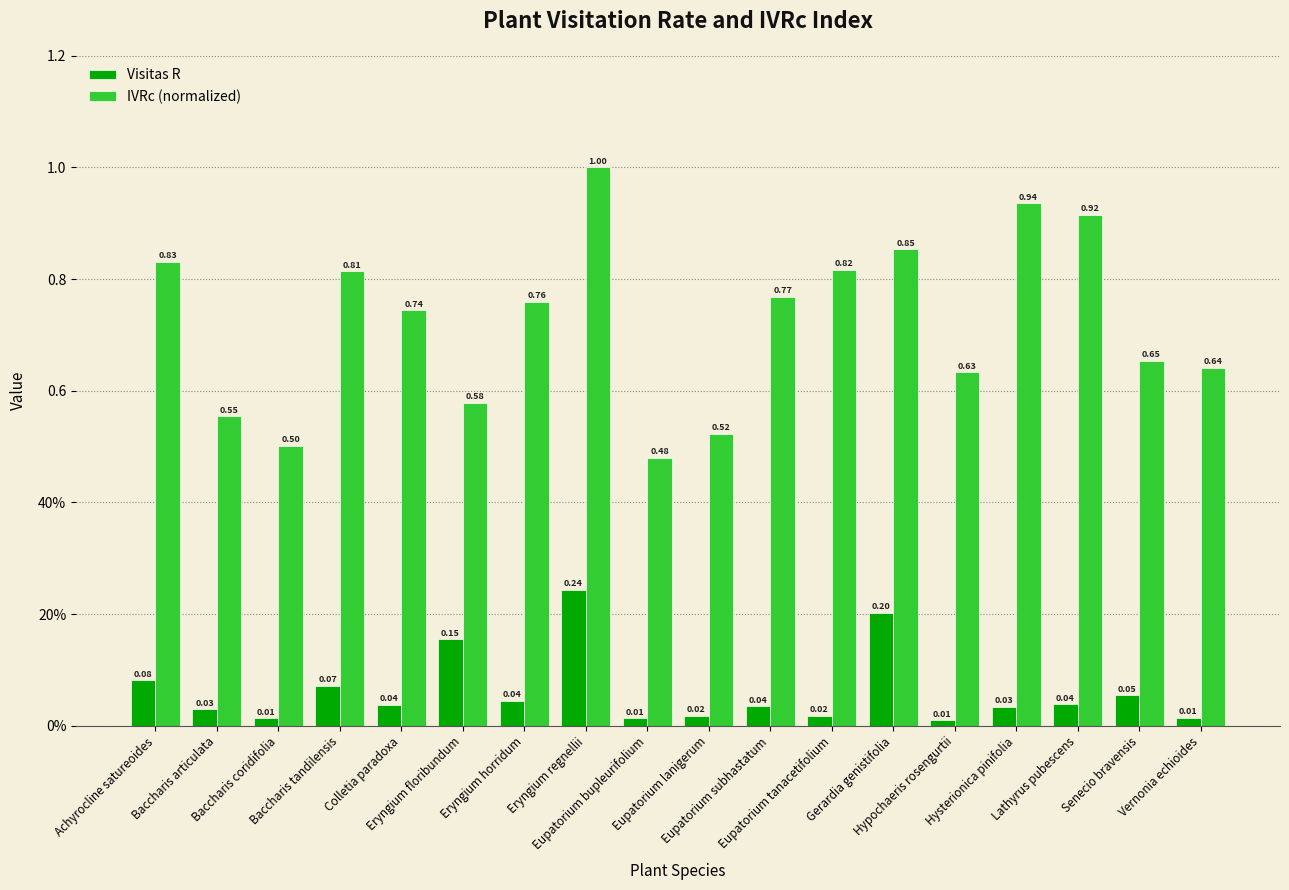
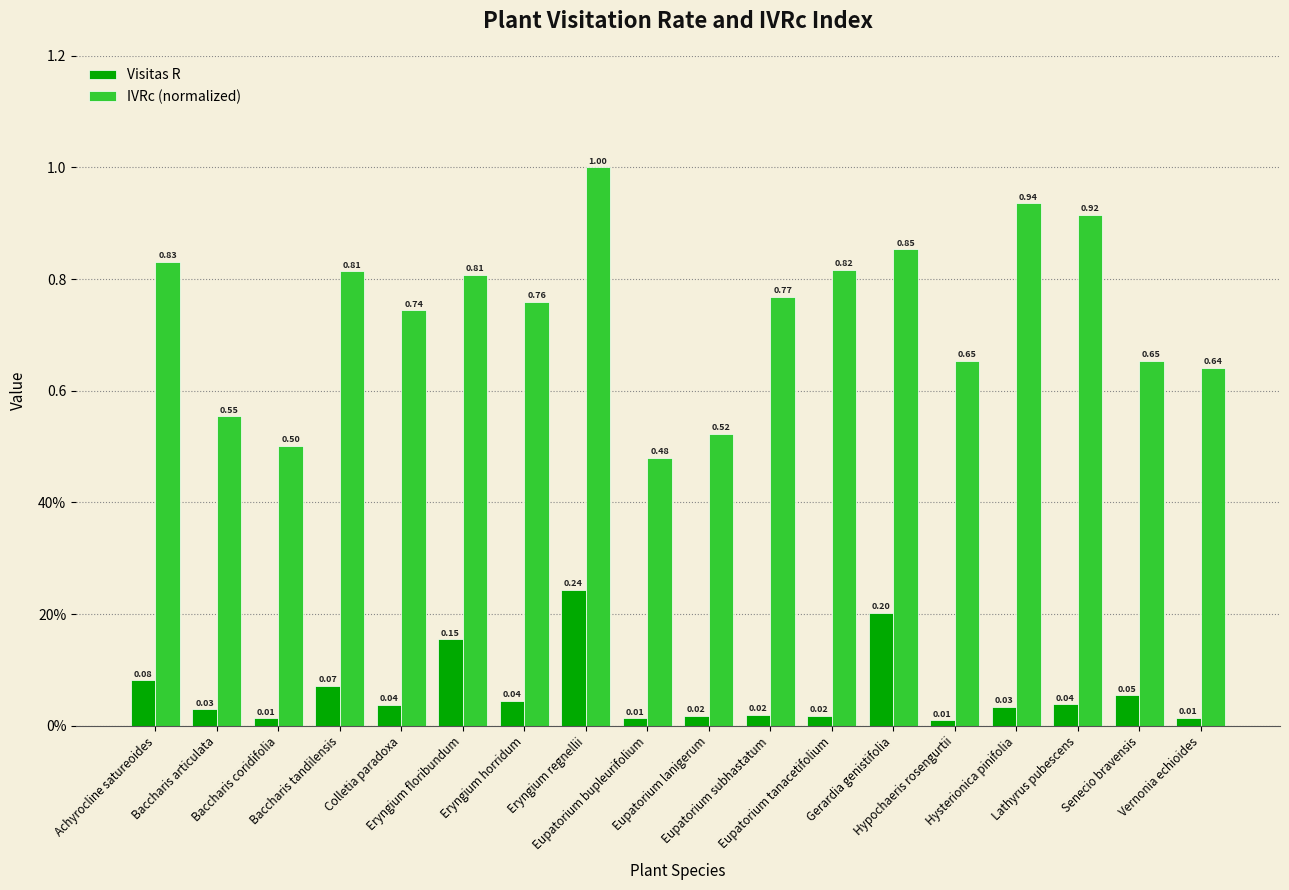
IVRc (normalized), Eryngium floribundum: 0.58 -> 0.81
Visitas R, Eupatorium subhastatum: 0.04 -> 0.02
IVRc (normalized), Hypochaeris rosengurtii: 0.63 -> 0.65
